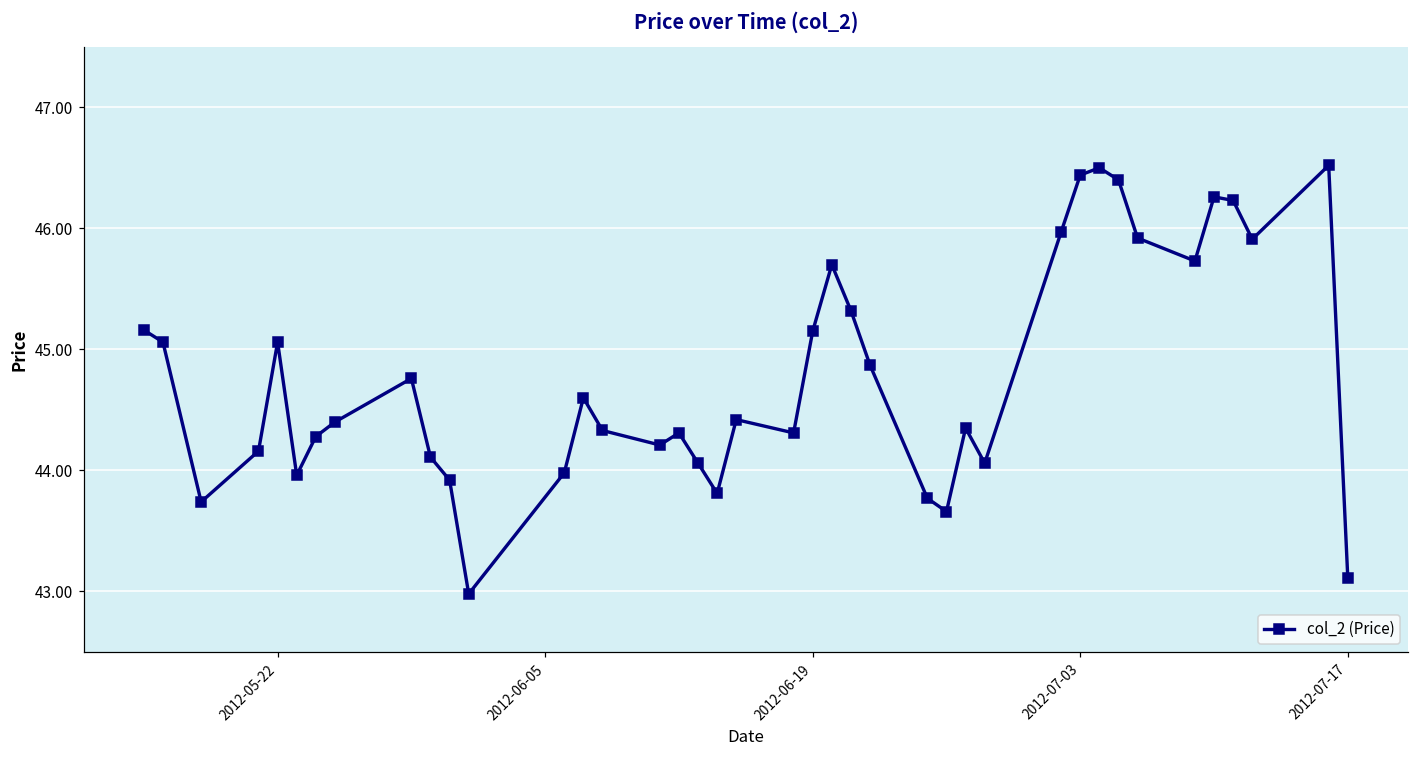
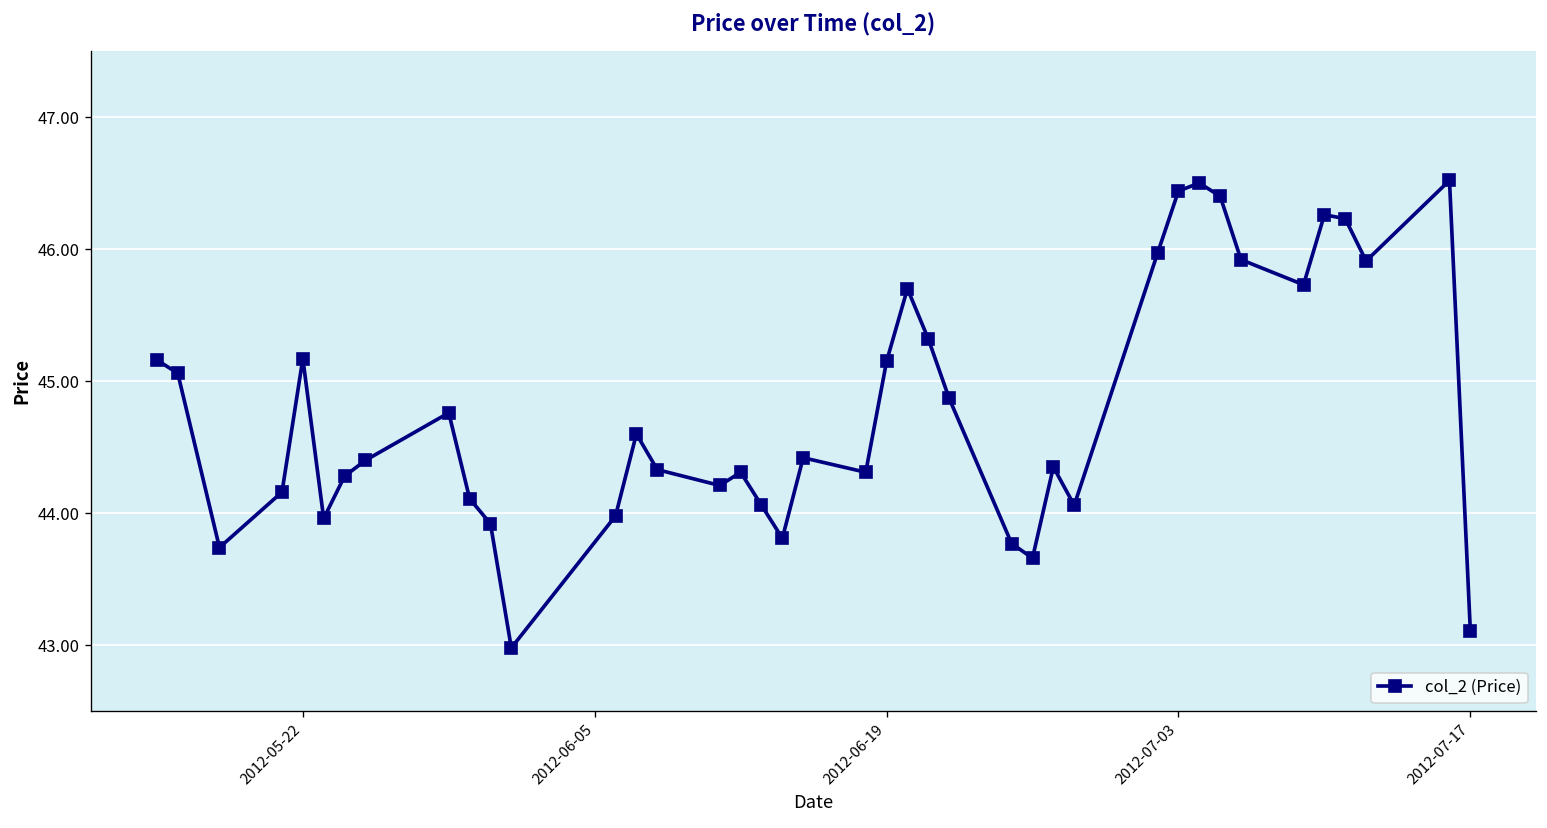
2012-05-22: 45.06 -> 45.17
